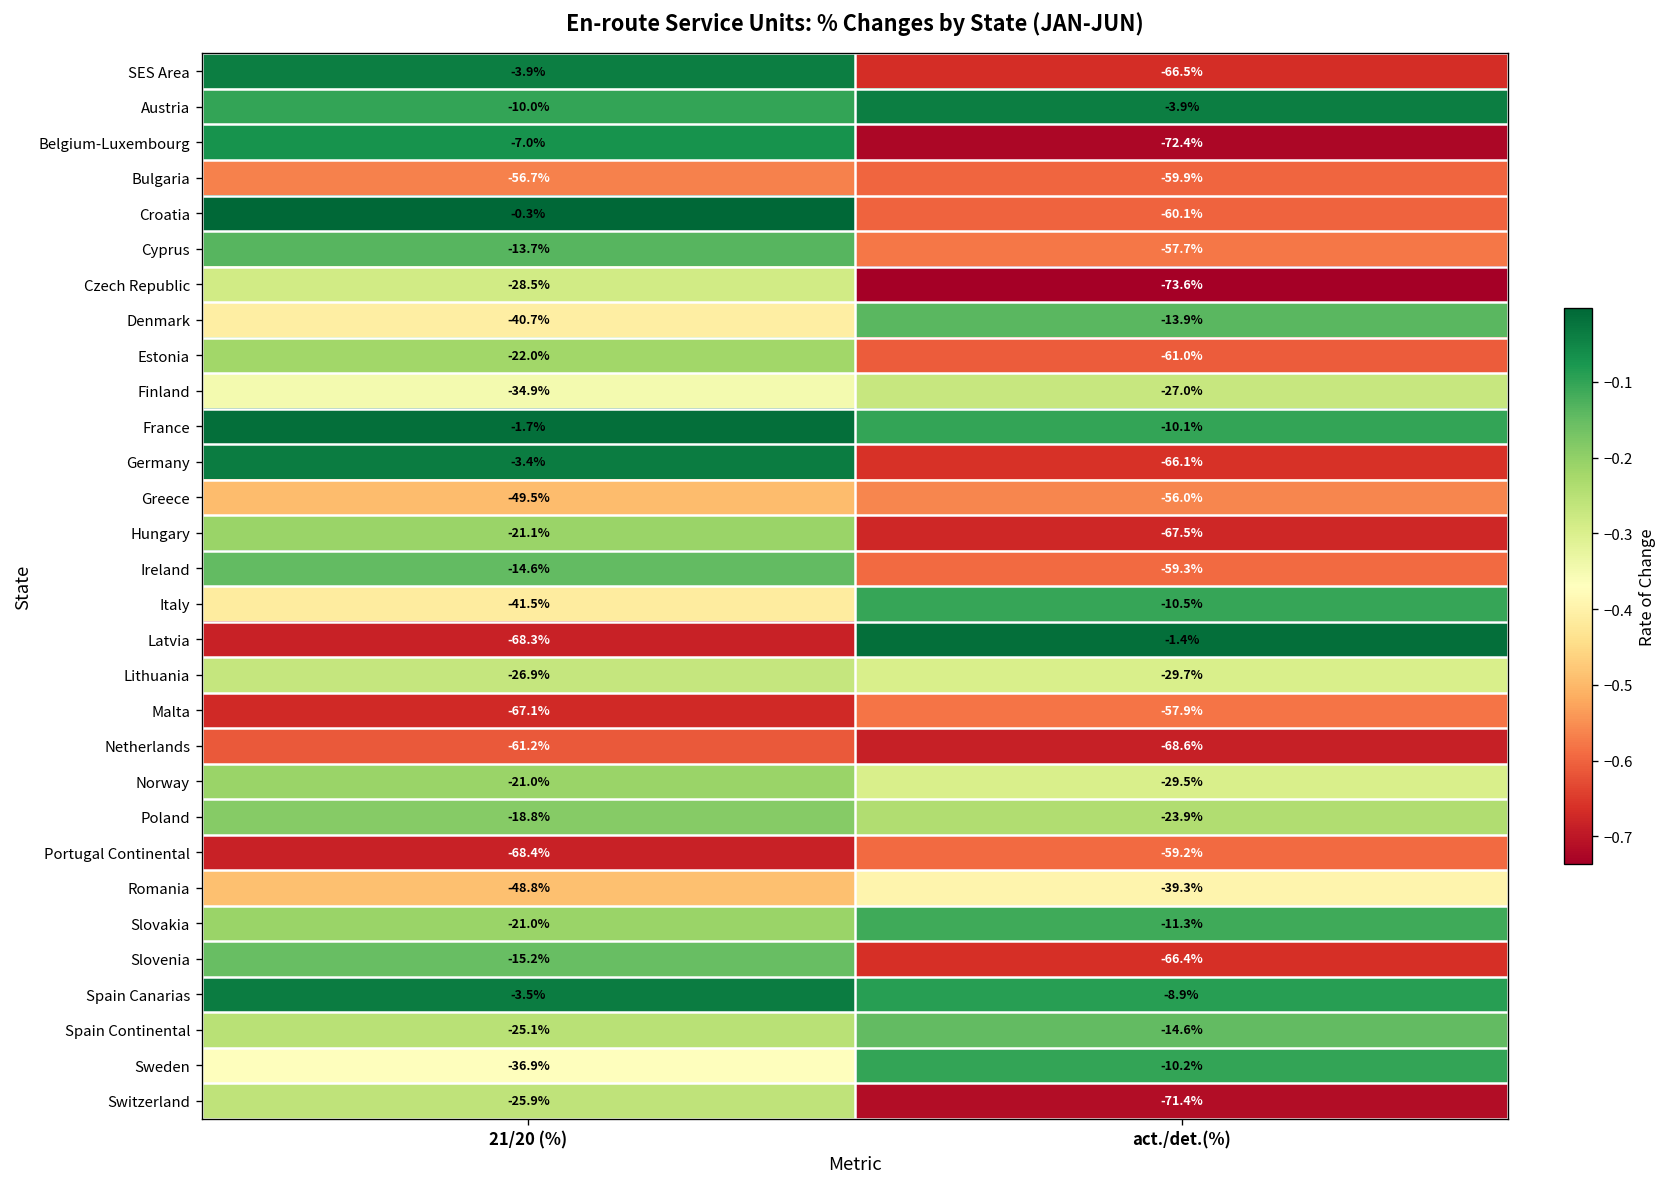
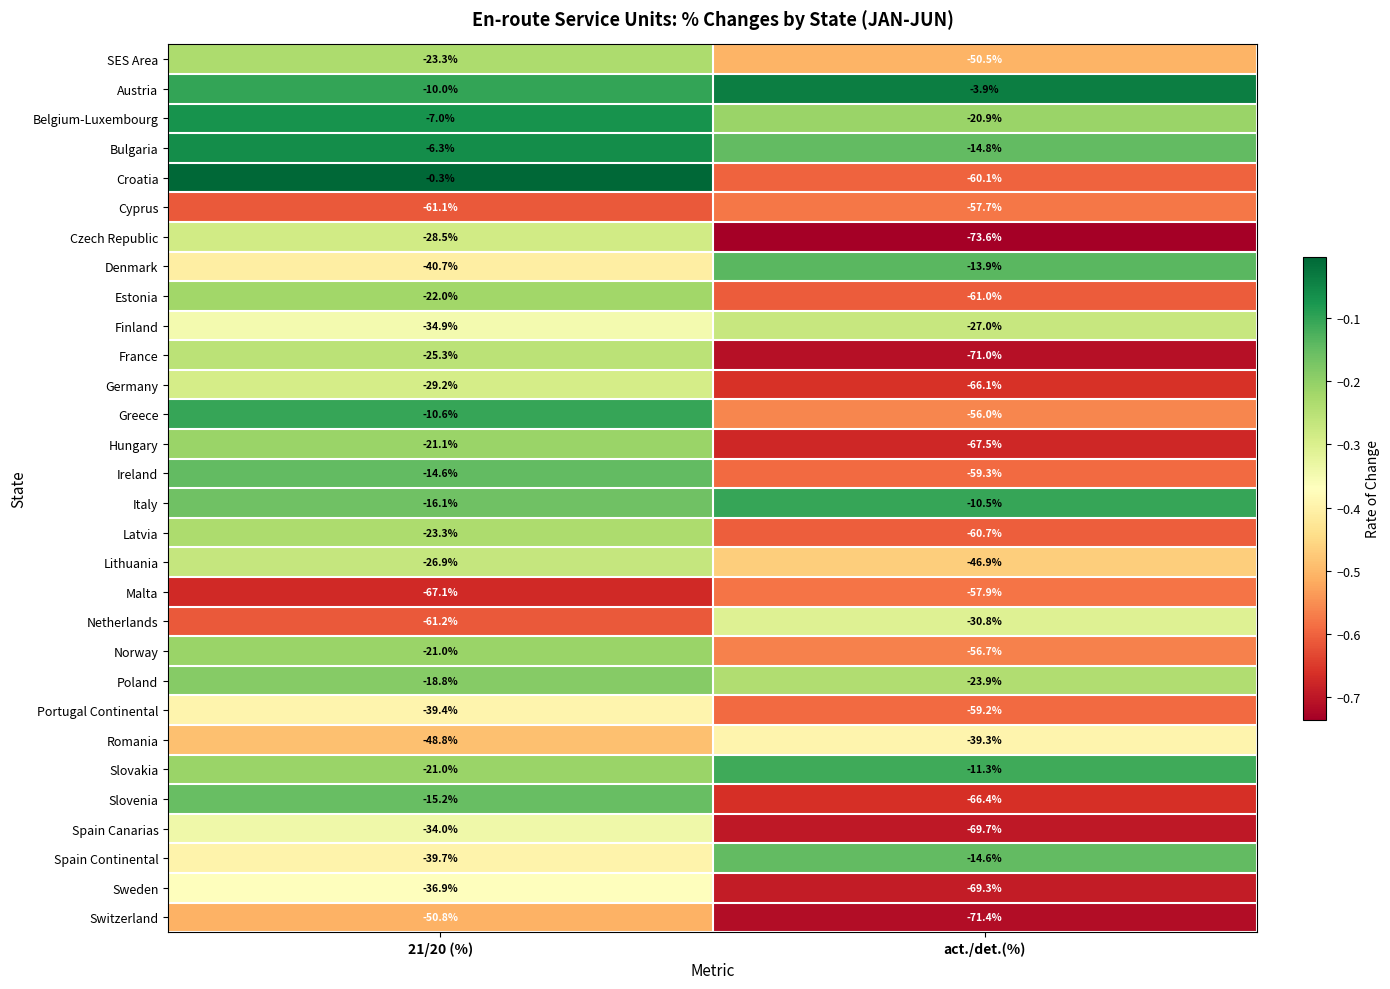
SES Area, 21/20 (%): -3.9% -> -23.3%
SES Area, act./det.(%): -66.5% -> -50.5%
Belgium-Luxembourg, act./det.(%): -72.4% -> -20.9%
Bulgaria, 21/20 (%): -56.7% -> -6.3%
Bulgaria, act./det.(%): -59.9% -> -14.8%
Cyprus, 21/20 (%): -13.7% -> -61.1%
France, 21/20 (%): -1.7% -> -25.3%
France, act./det.(%): -10.1% -> -71.0%
Germany, 21/20 (%): -3.4% -> -29.2%
Greece, 21/20 (%): -49.5% -> -10.6%
Italy, 21/20 (%): -41.5% -> -16.1%
Latvia, 21/20 (%): -68.3% -> -23.3%
Latvia, act./det.(%): -1.4% -> -60.7%
Lithuania, act./det.(%): -29.7% -> -46.9%
Netherlands, act./det.(%): -68.6% -> -30.8%
Norway, act./det.(%): -29.5% -> -56.7%
Portugal Continental, 21/20 (%): -68.4% -> -39.4%
Spain Canarias, 21/20 (%): -3.5% -> -34.0%
Spain Canarias, act./det.(%): -8.9% -> -69.7%
Spain Continental, 21/20 (%): -25.1% -> -39.7%
Sweden, act./det.(%): -10.2% -> -69.3%
Switzerland, 21/20 (%): -25.9% -> -50.8%
